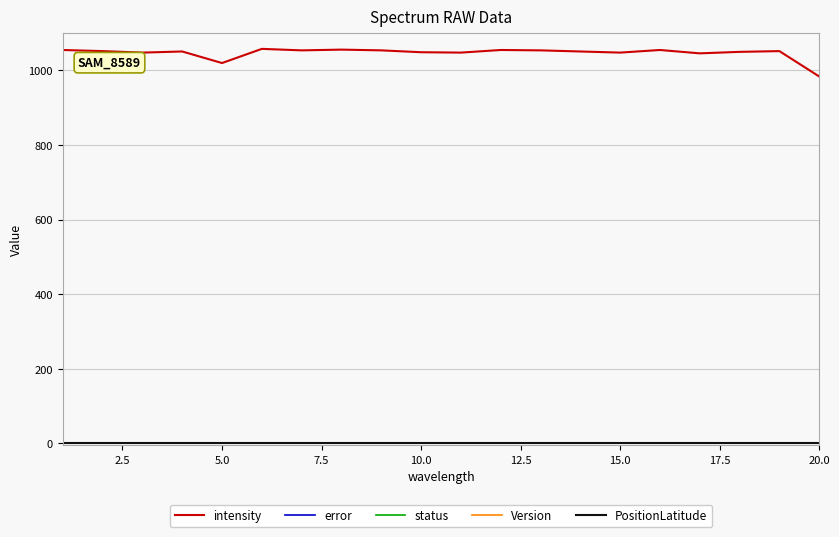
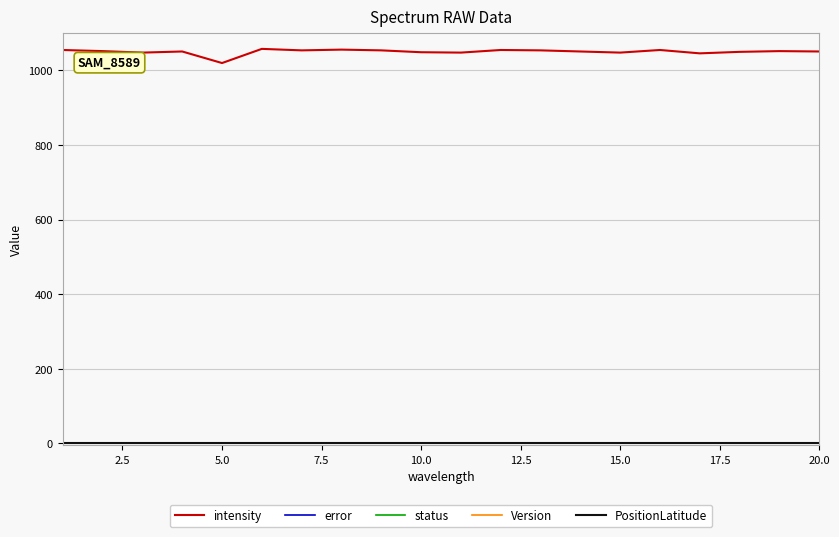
intensity, 20.0: 980 -> 1050
